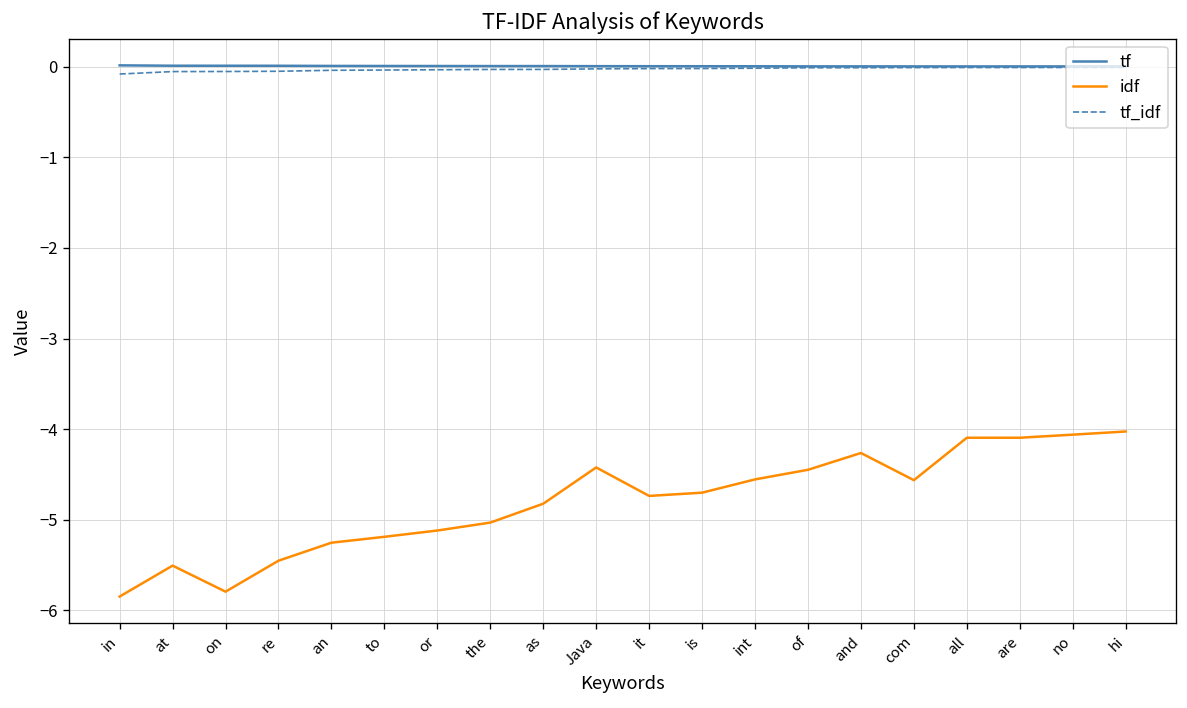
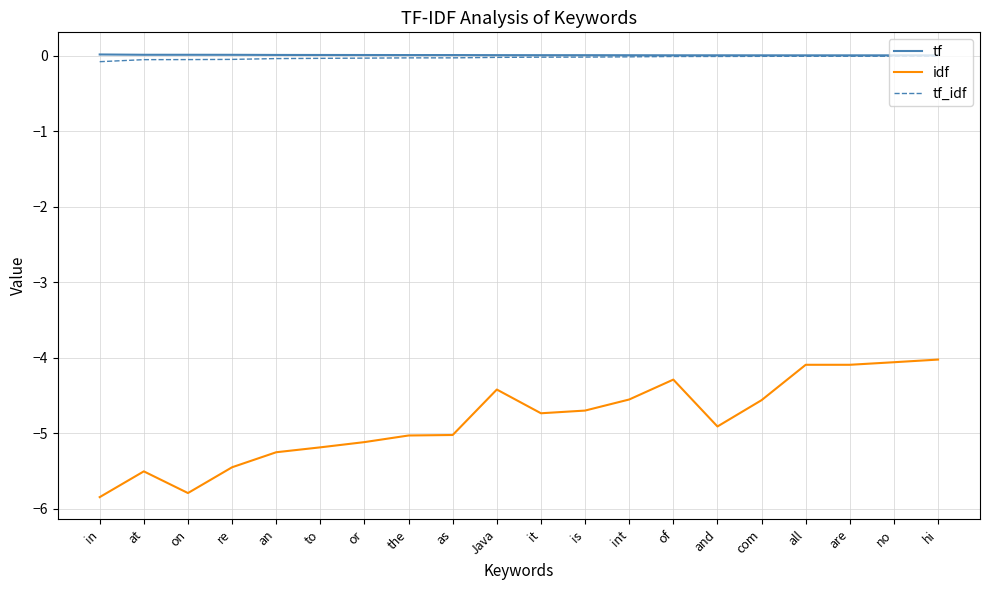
idf, as: -4.8 -> -5.0
idf, of: -4.4 -> -4.3
idf, and: -4.3 -> -4.9
